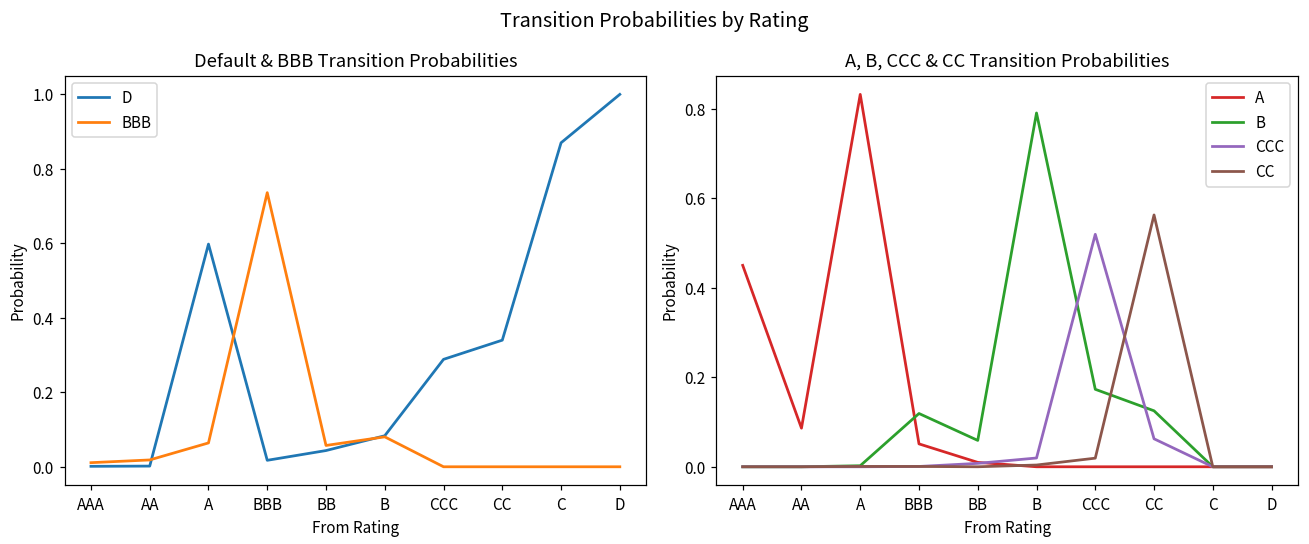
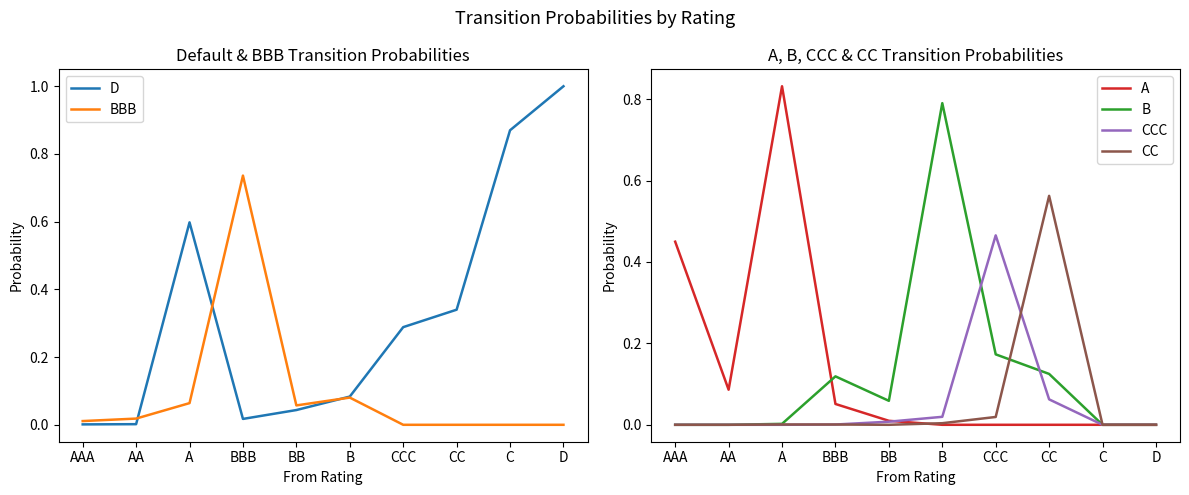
A, B, CCC & CC Transition Probabilities, CCC, CCC: 0.52 -> 0.47
